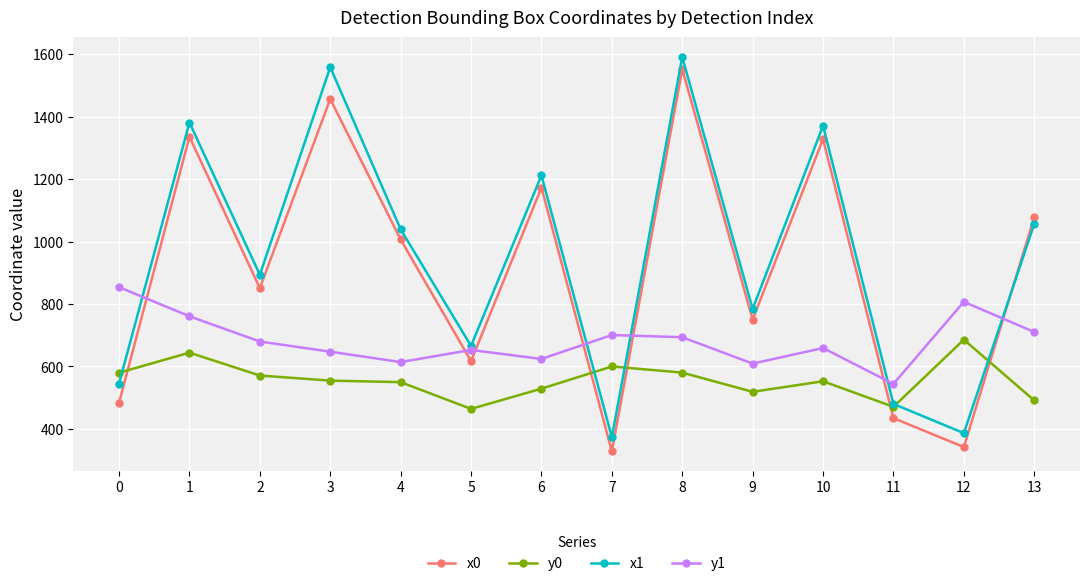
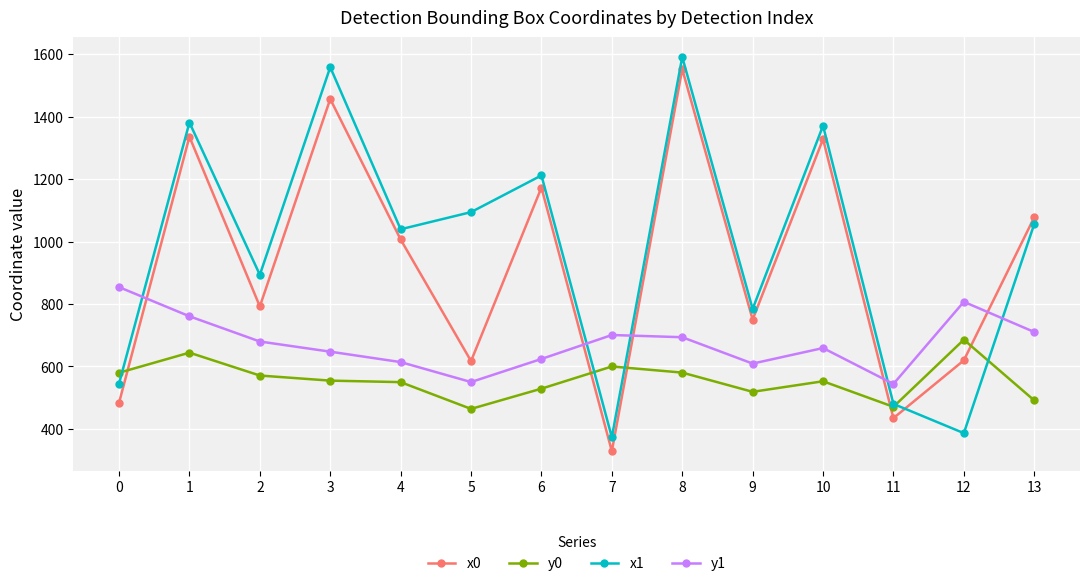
x0, 2: 850 -> 790
x1, 5: 670 -> 1090
y1, 5: 650 -> 550
x0, 12: 340 -> 620
